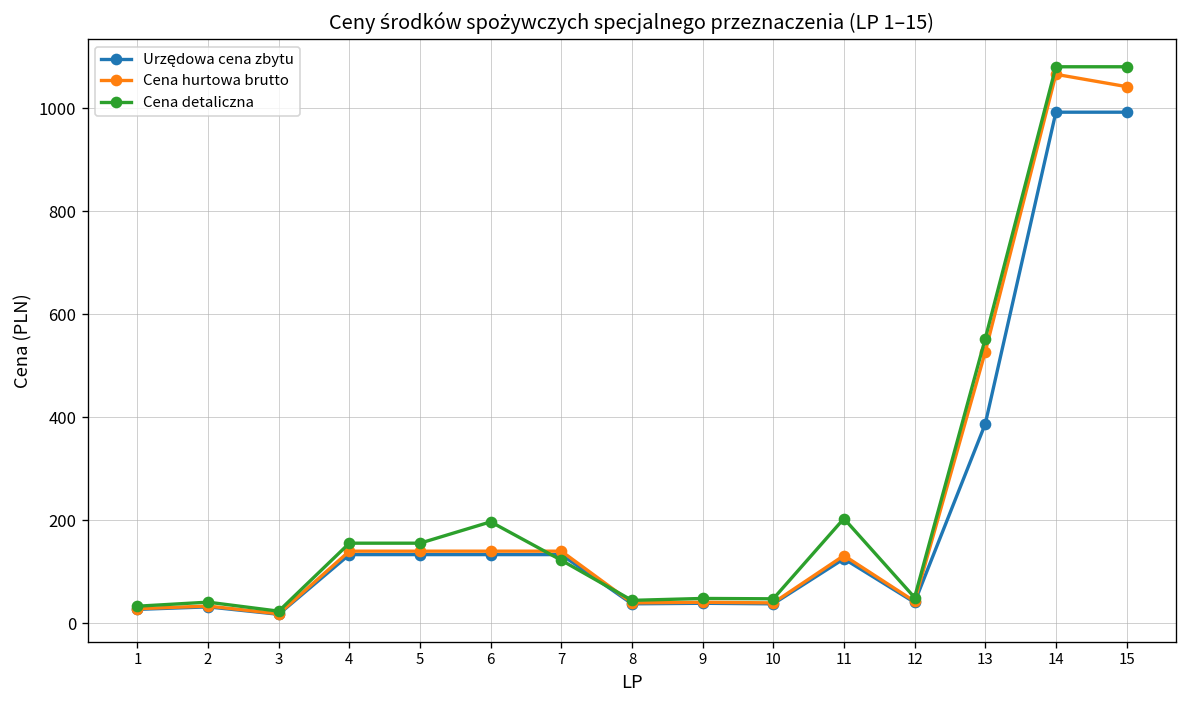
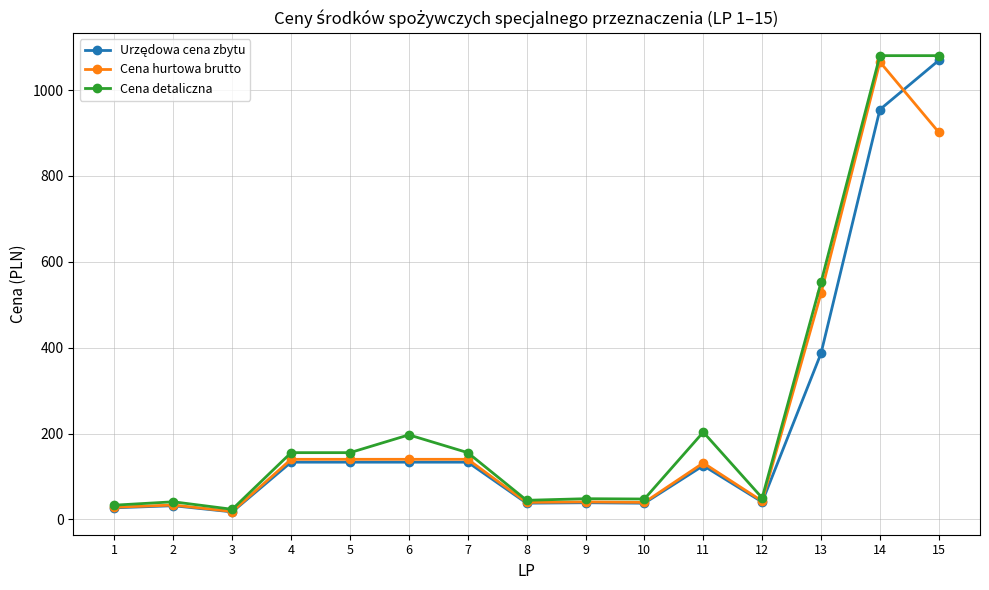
Cena detaliczna, 7: 120 -> 160
Urzędowa cena zbytu, 14: 990 -> 950
Urzędowa cena zbytu, 15: 990 -> 1070
Cena hurtowa brutto, 15: 1040 -> 900
